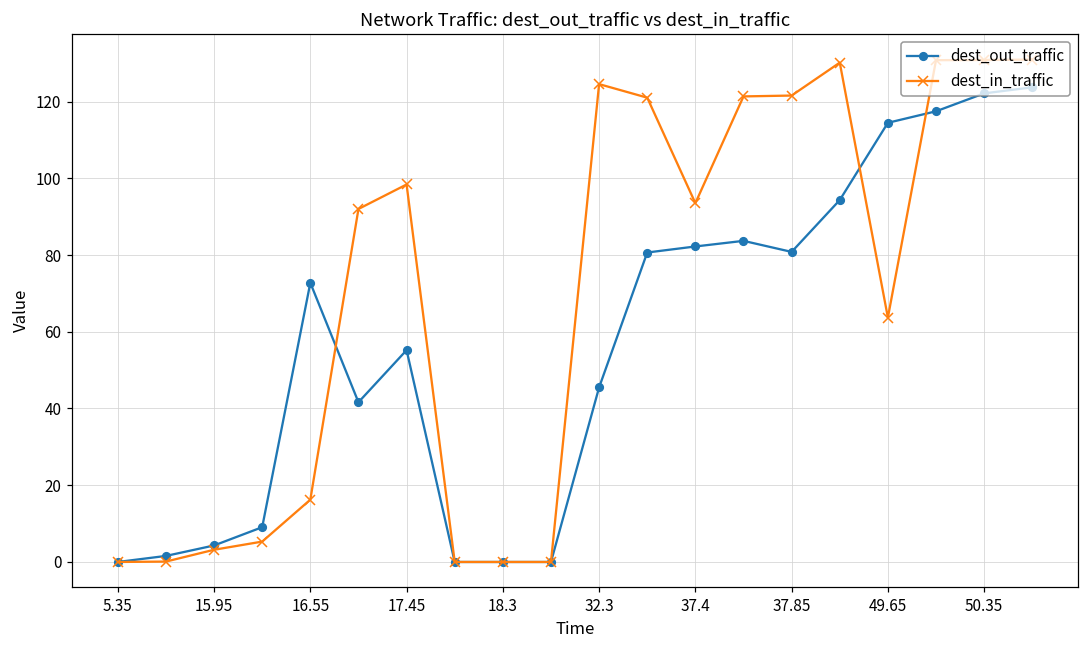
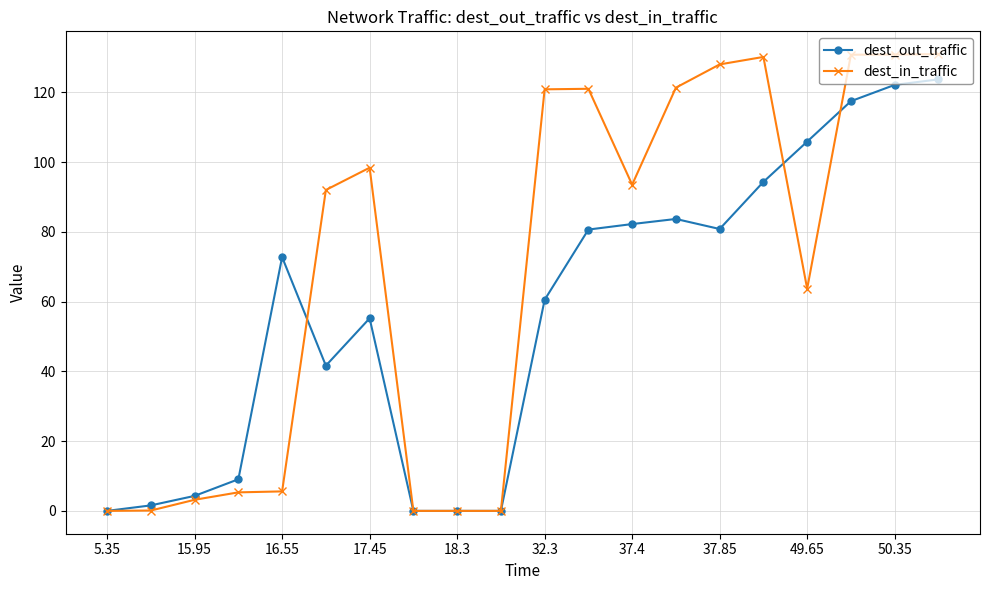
dest_in_traffic, 16.55: 16 -> 6
dest_out_traffic, 32.3: 45 -> 61
dest_in_traffic, 32.3: 125 -> 121
dest_in_traffic, 37.85: 122 -> 128
dest_out_traffic, 49.65: 114 -> 106
